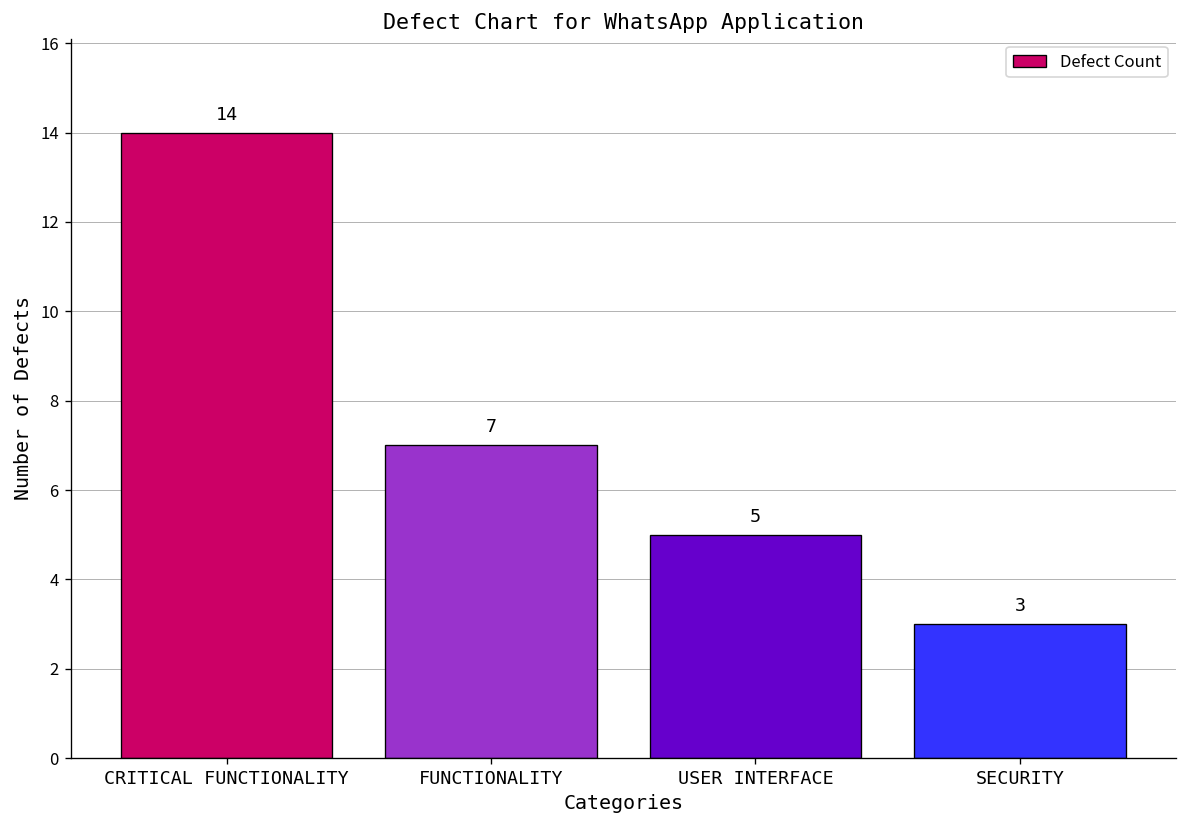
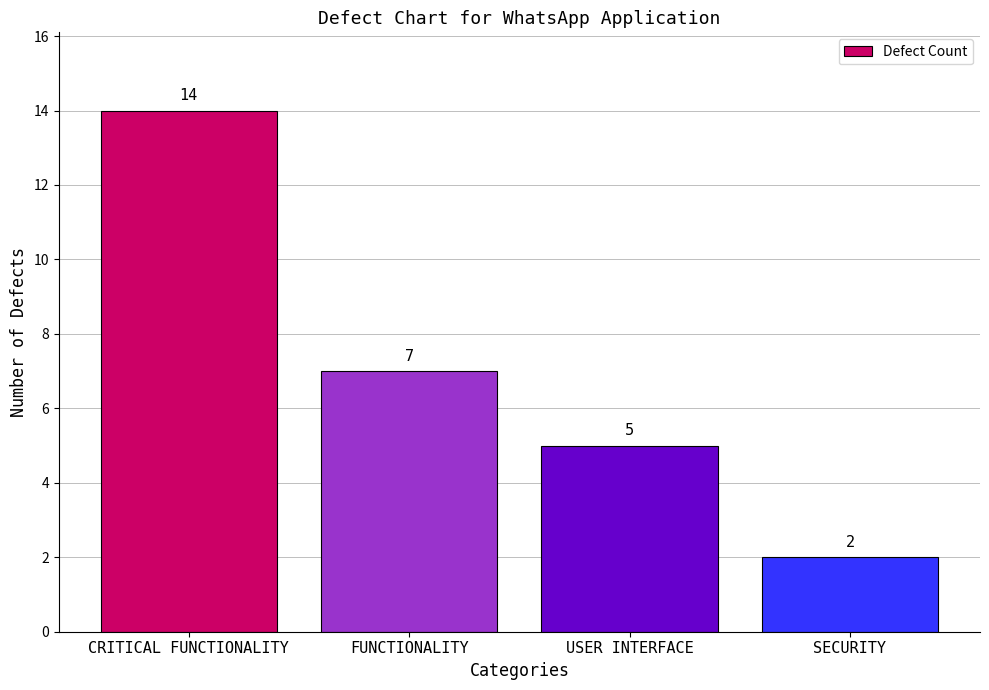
SECURITY: 3 -> 2
